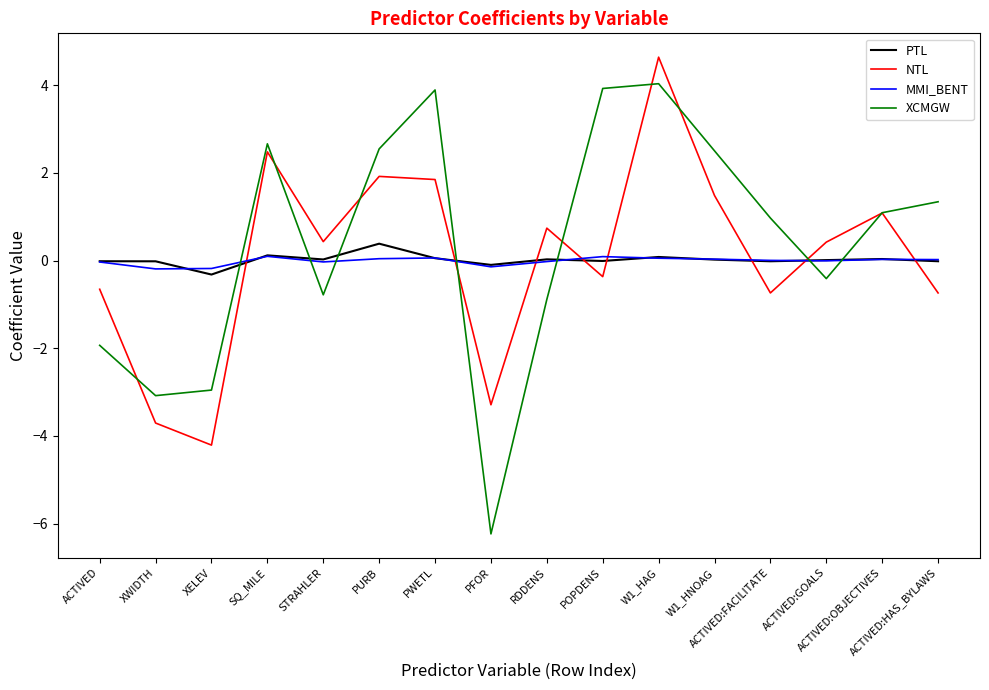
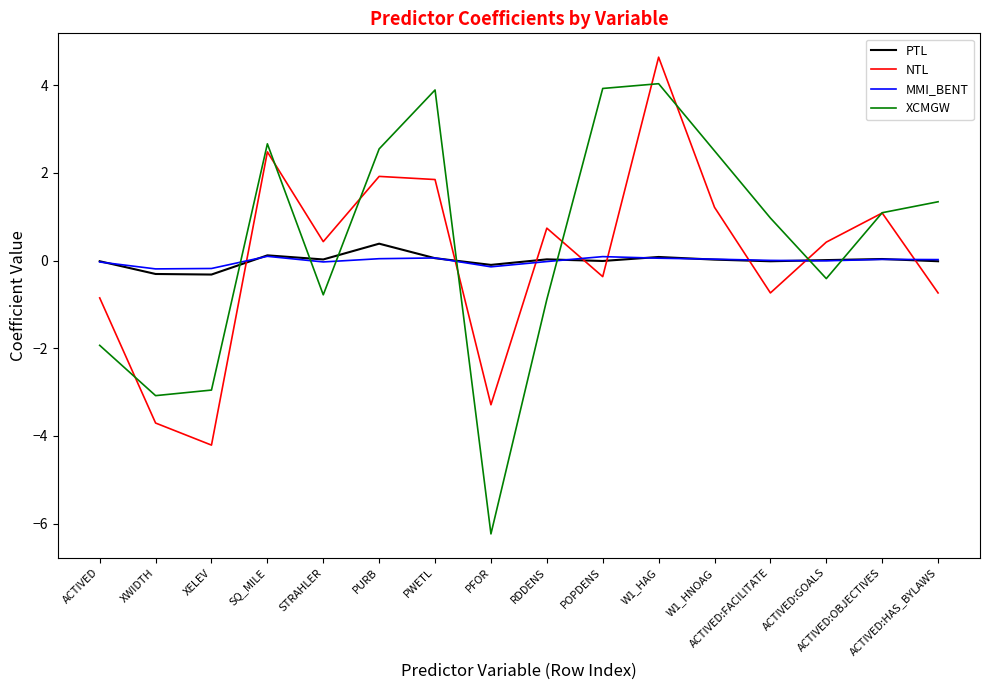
NTL, ACTIVED: -0.7 -> -0.9
PTL, XWIDTH: 0.0 -> -0.3
NTL, W1_HNOAG: 1.5 -> 1.2
